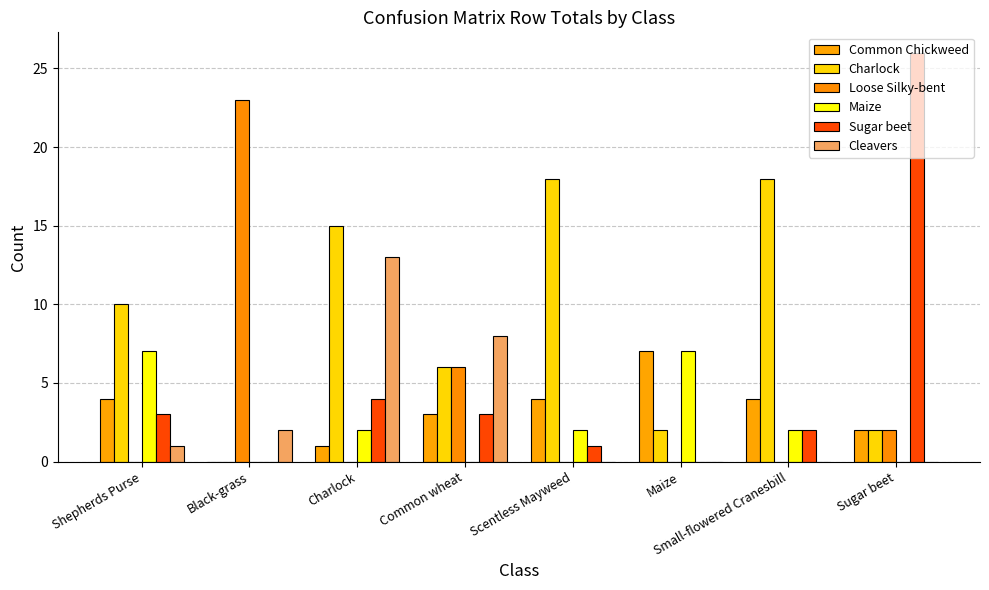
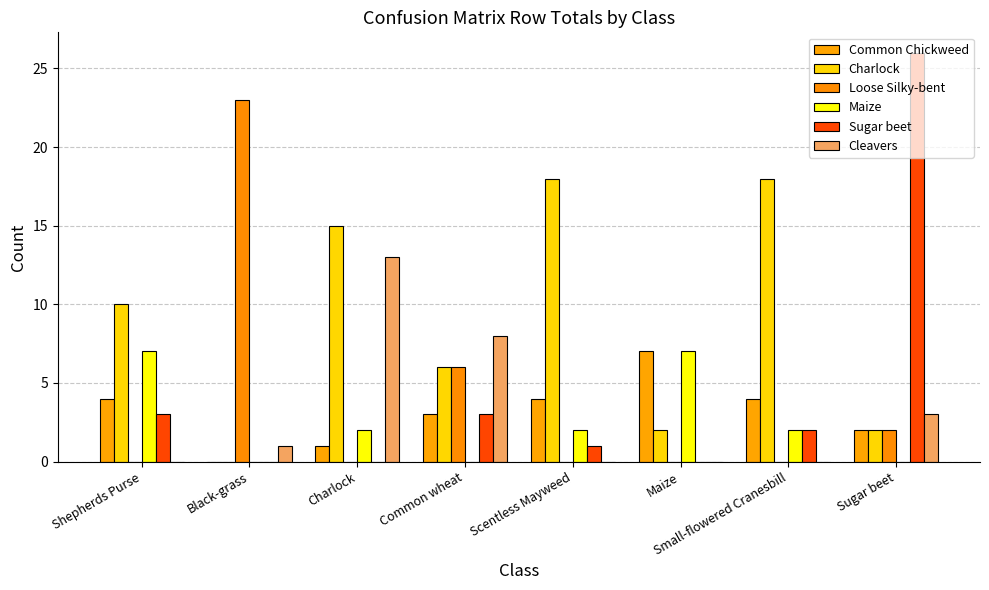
Cleavers, Shepherds Purse: 1 -> 0
Cleavers, Black-grass: 2 -> 1
Sugar beet, Charlock: 4 -> 0
Cleavers, Sugar beet: 0 -> 3
